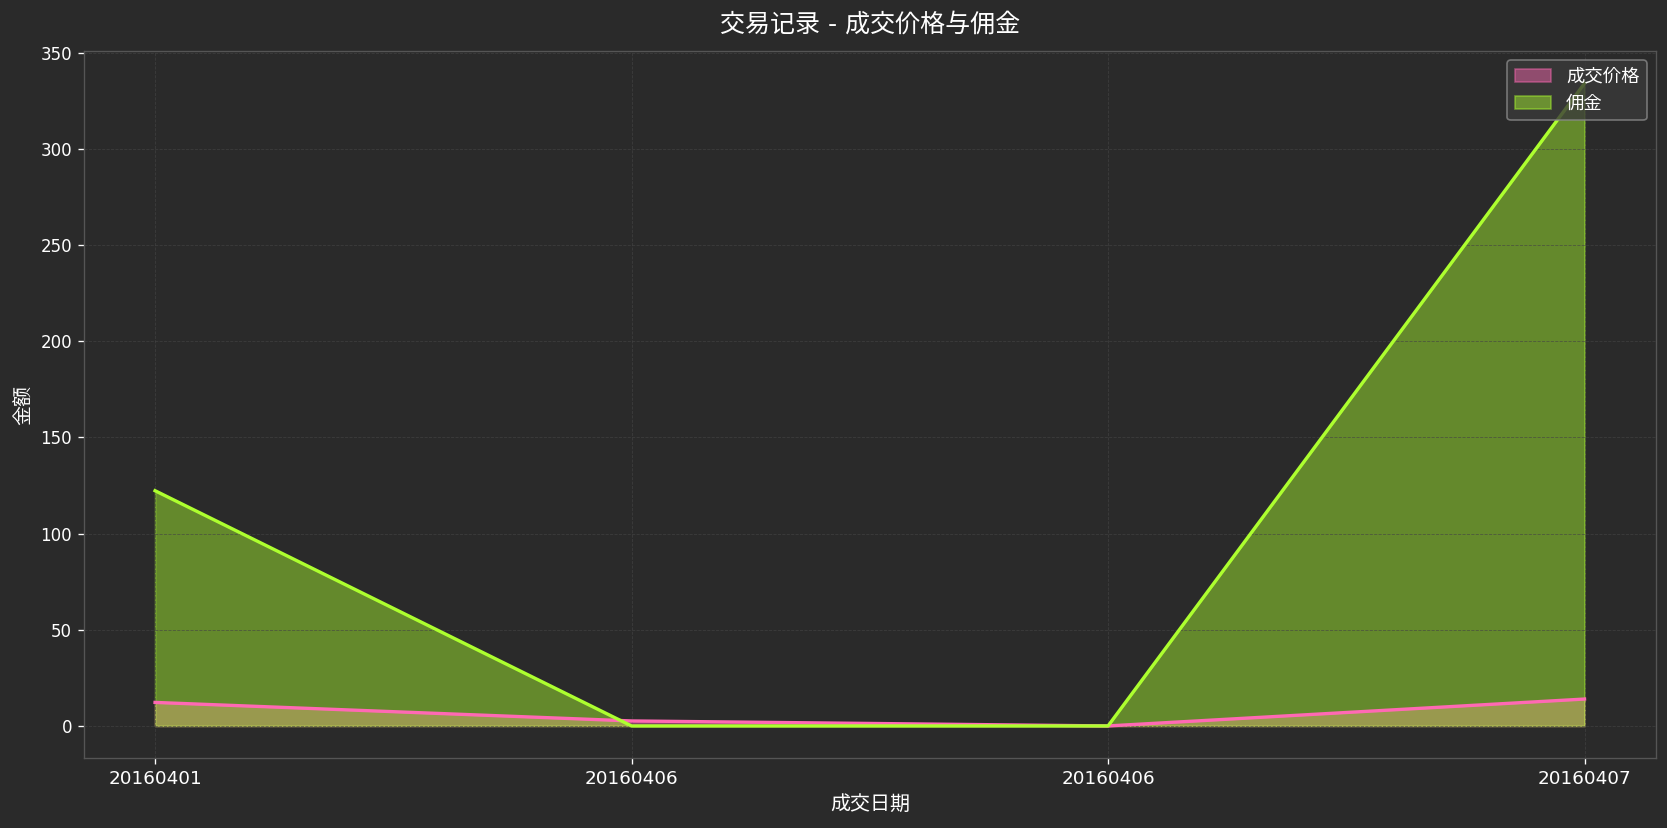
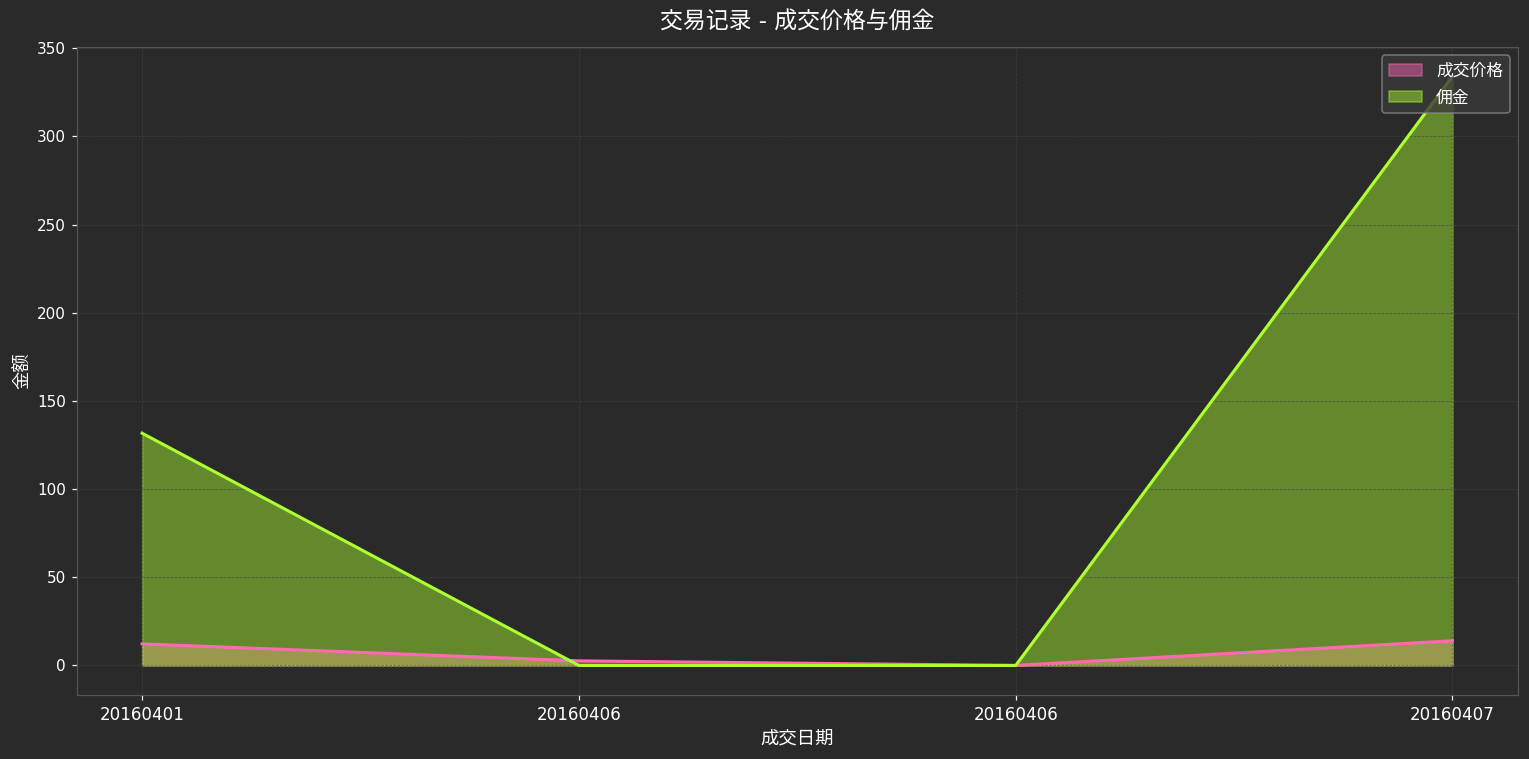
佣金, 20160401: 122 -> 132
